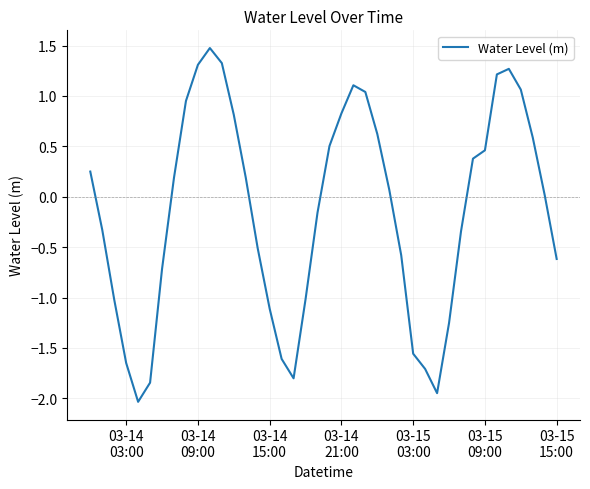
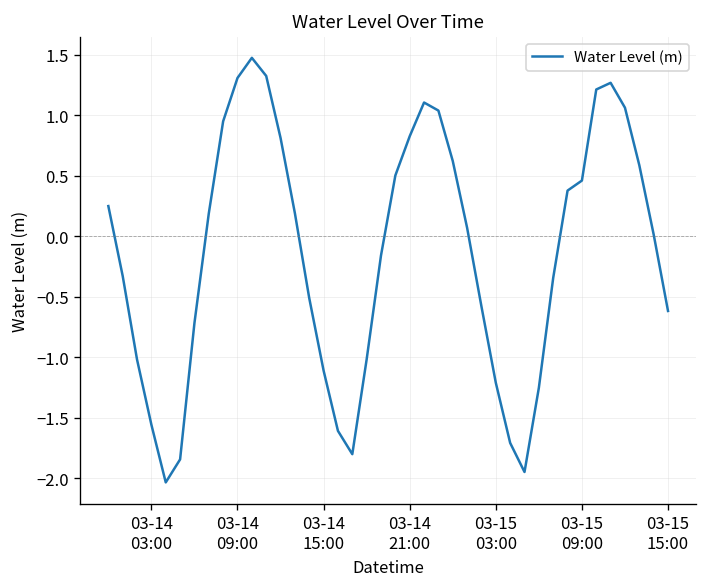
03-14 03:00: -1.65 -> -1.56
03-15 03:00: -1.56 -> -1.21
